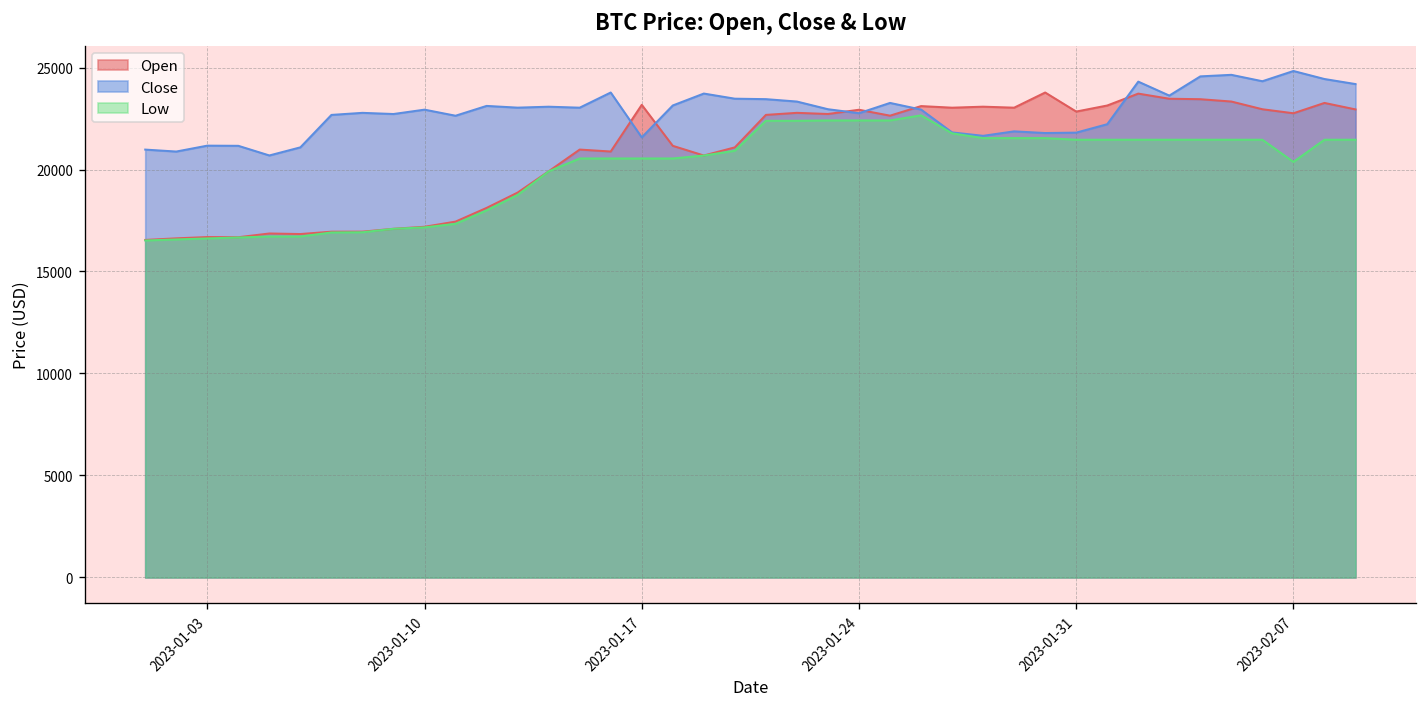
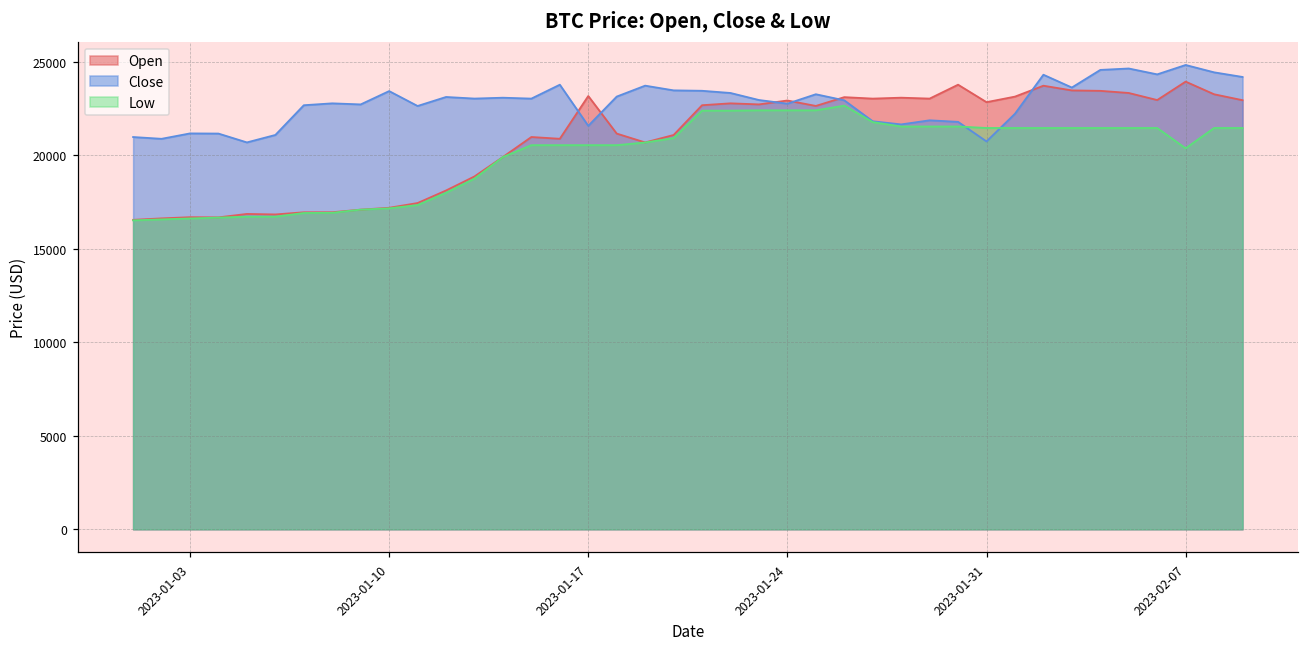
Close, 2023-01-10: 22900 -> 23400
Close, 2023-01-31: 21800 -> 20700
Open, 2023-02-07: 22800 -> 23900
